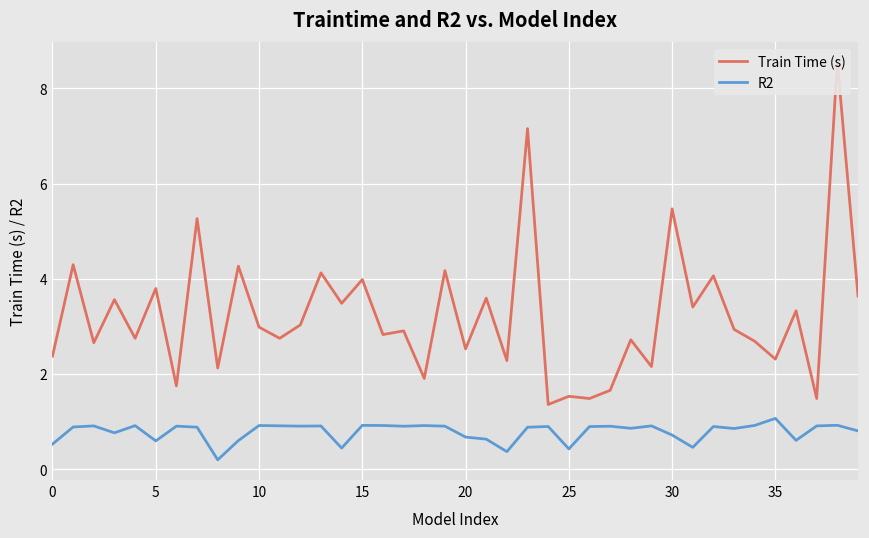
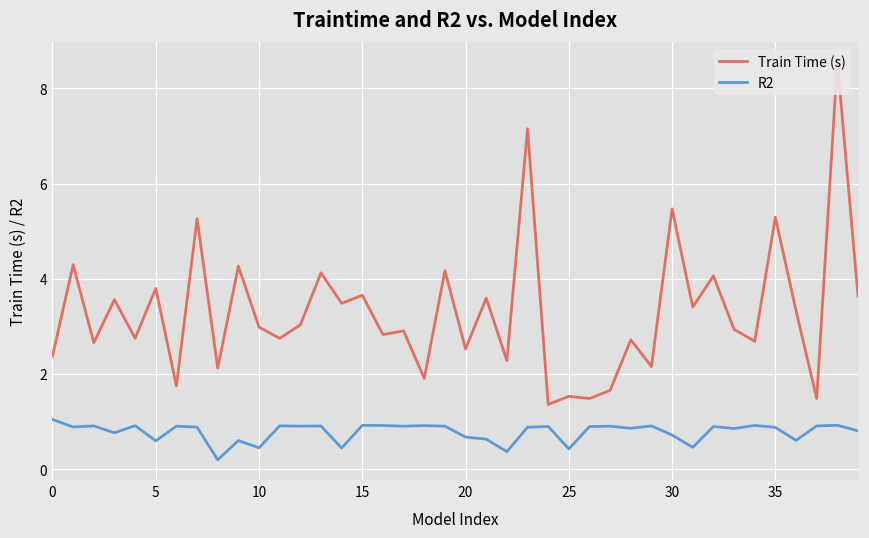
R2, 0: 0.5 -> 1.0
R2, 10: 0.9 -> 0.4
Train Time (s), 15: 4.0 -> 3.7
Train Time (s), 35: 2.3 -> 5.3
R2, 35: 1.1 -> 0.9
